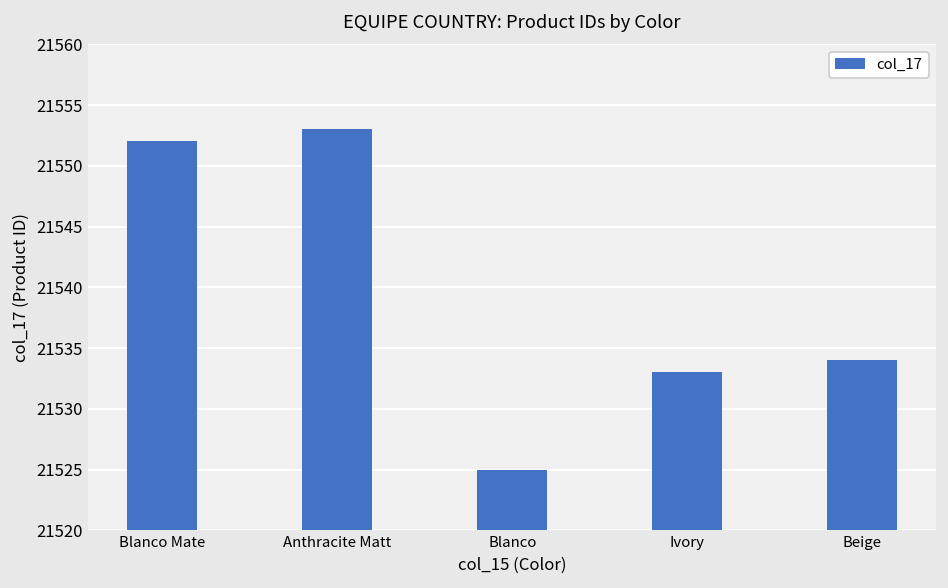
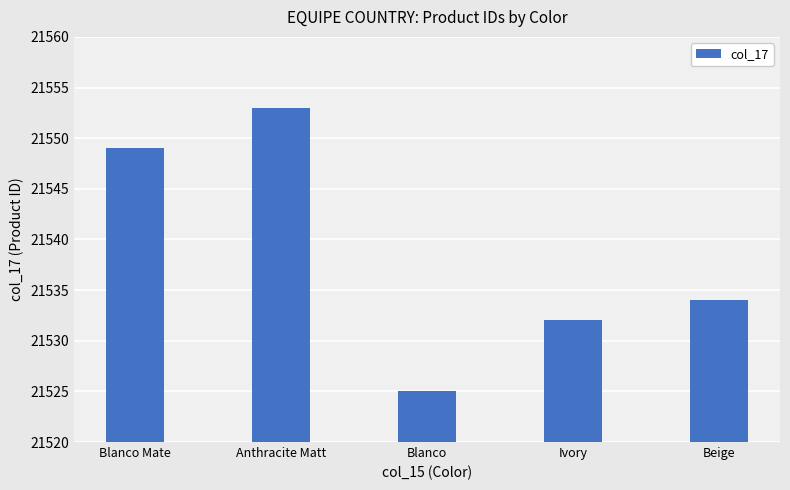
Blanco Mate: 21552 -> 21549
Ivory: 21533 -> 21532
